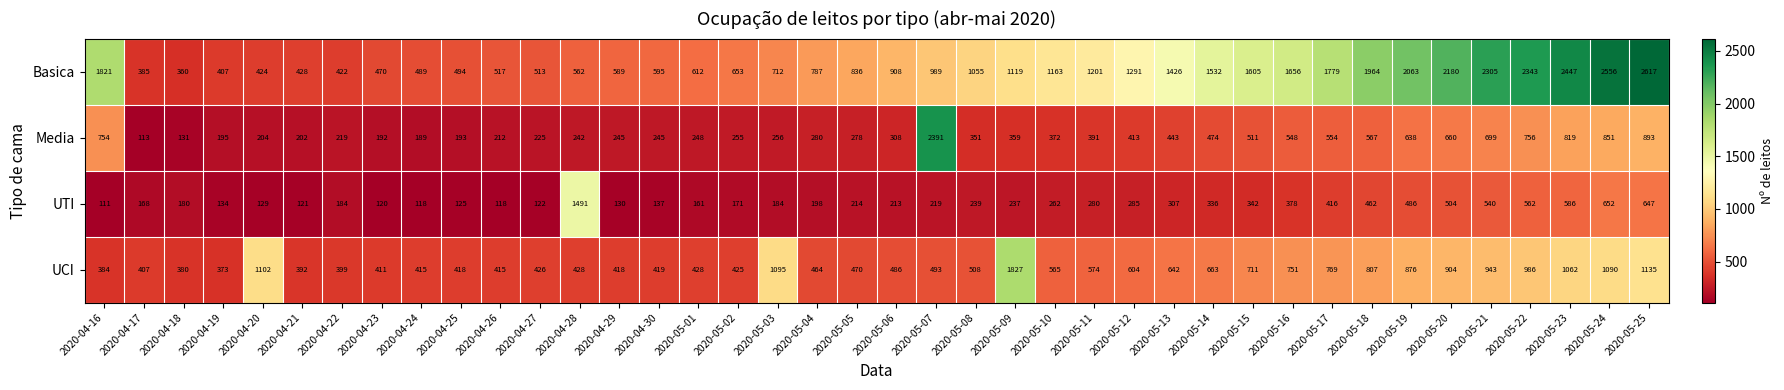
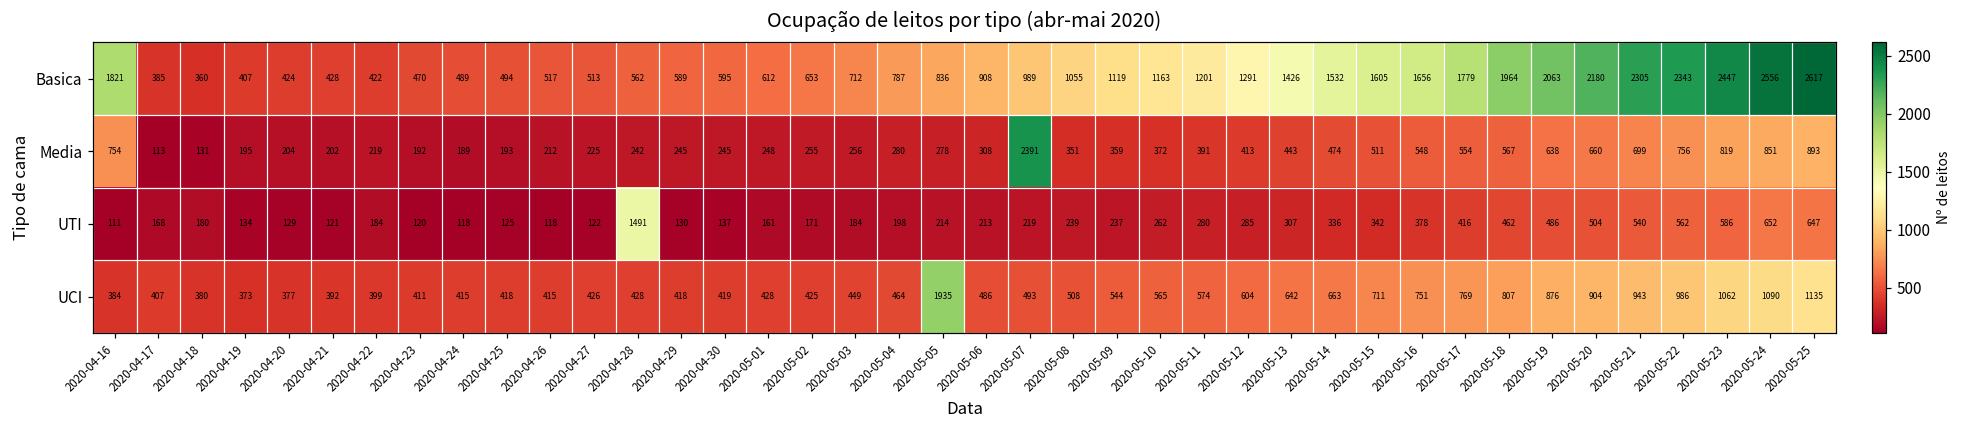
UCI, 2020-04-20: 1102 -> 377
UCI, 2020-05-03: 1095 -> 449
UCI, 2020-05-05: 470 -> 1935
UCI, 2020-05-09: 1827 -> 544
